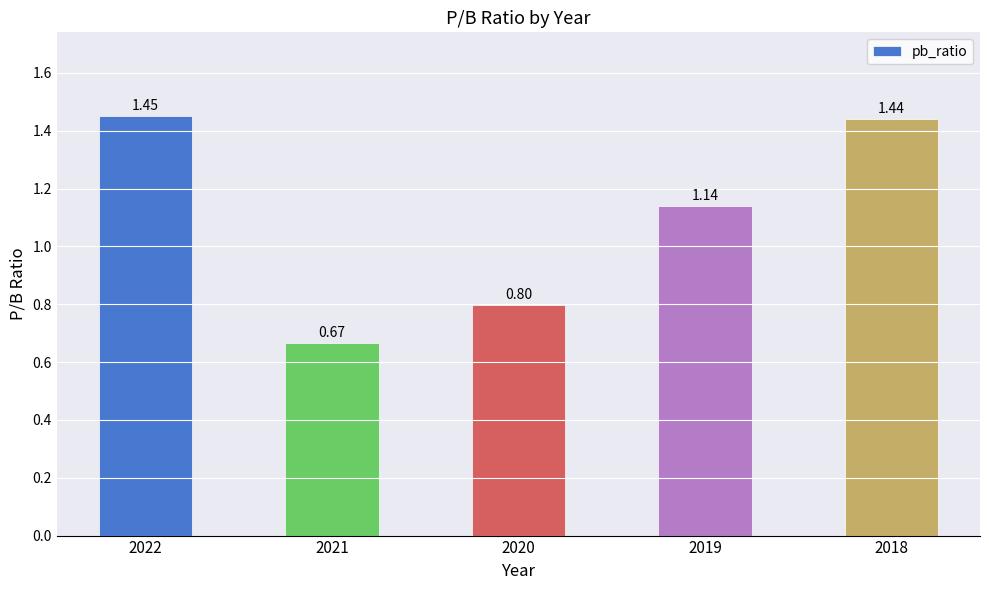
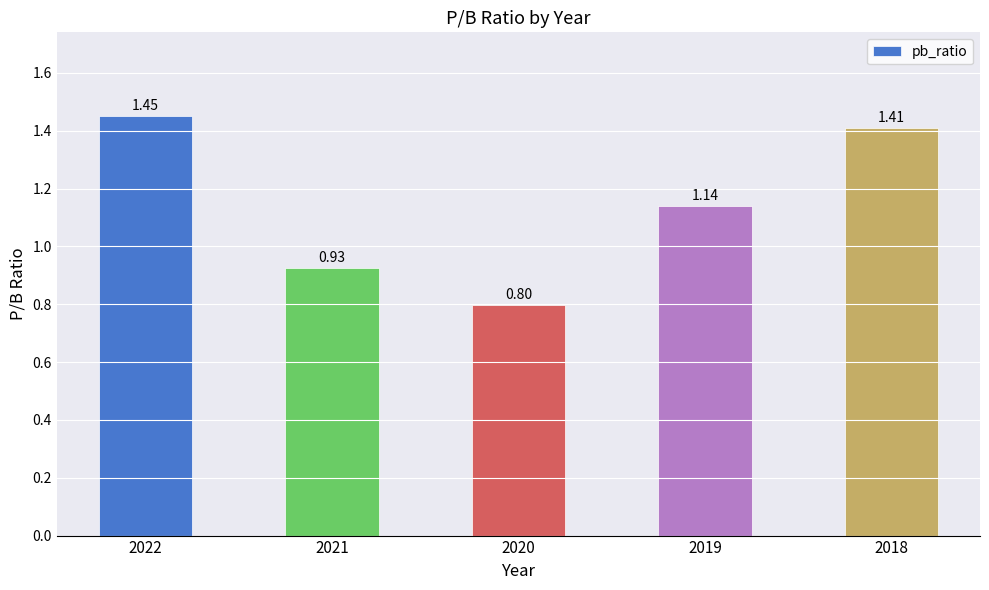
2021: 0.67 -> 0.93
2018: 1.44 -> 1.41
